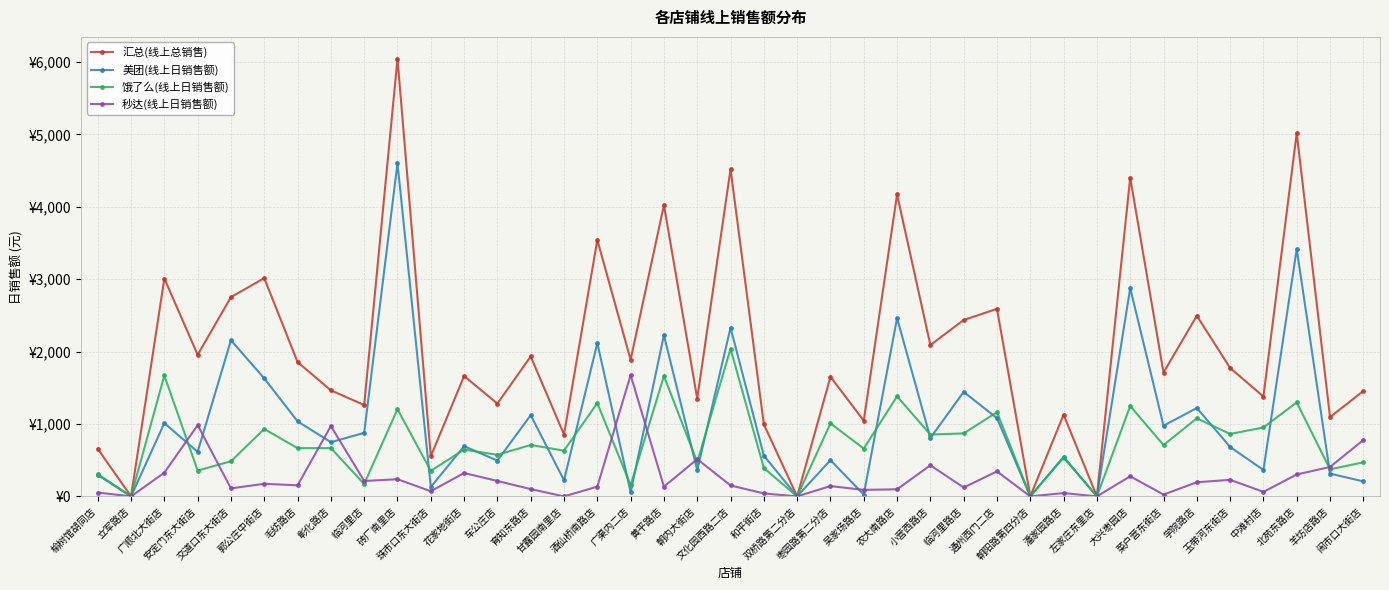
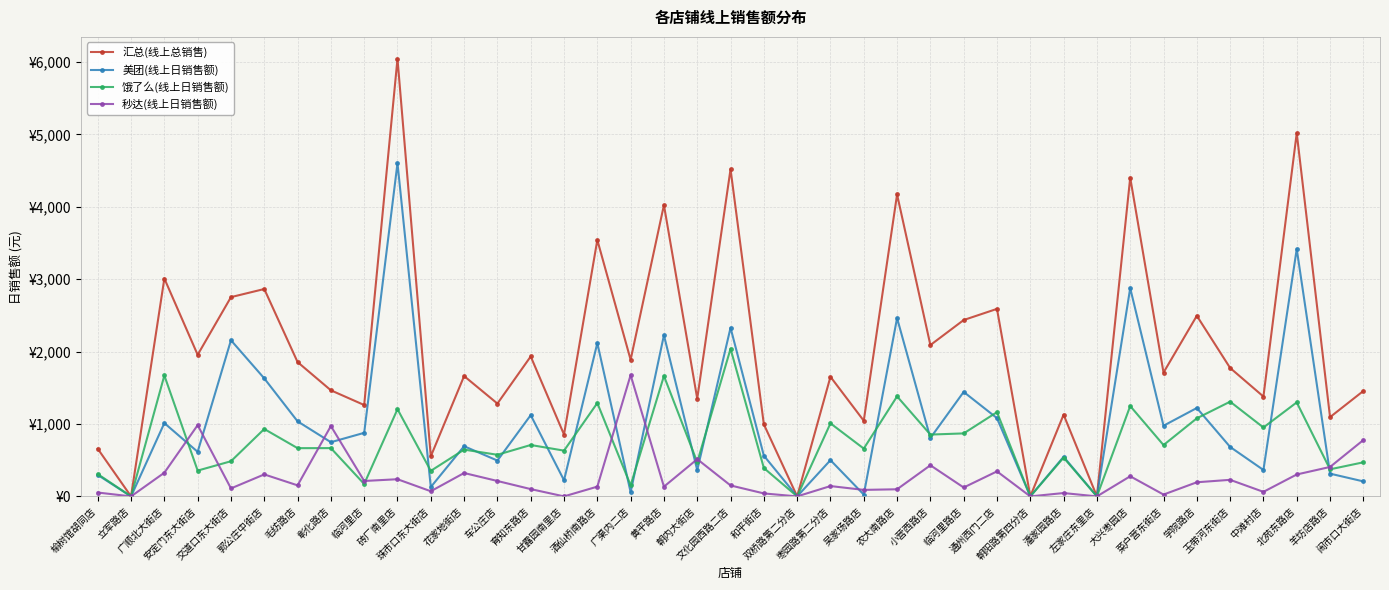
汇总(线上总销售), 郭公庄中街店: ¥3,000 -> ¥2,900
秒达(线上日销售额), 郭公庄中街店: ¥200 -> ¥300
饿了么(线上日销售额), 玉带河东街店: ¥900 -> ¥1,300
